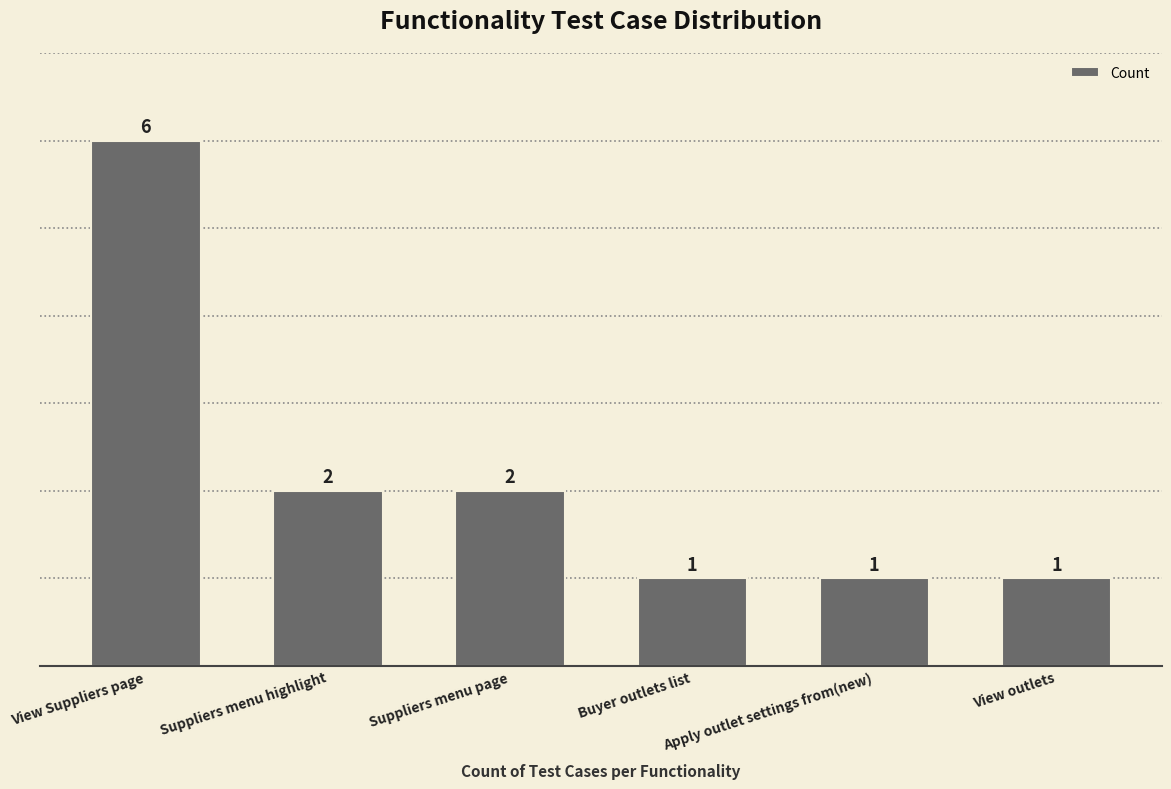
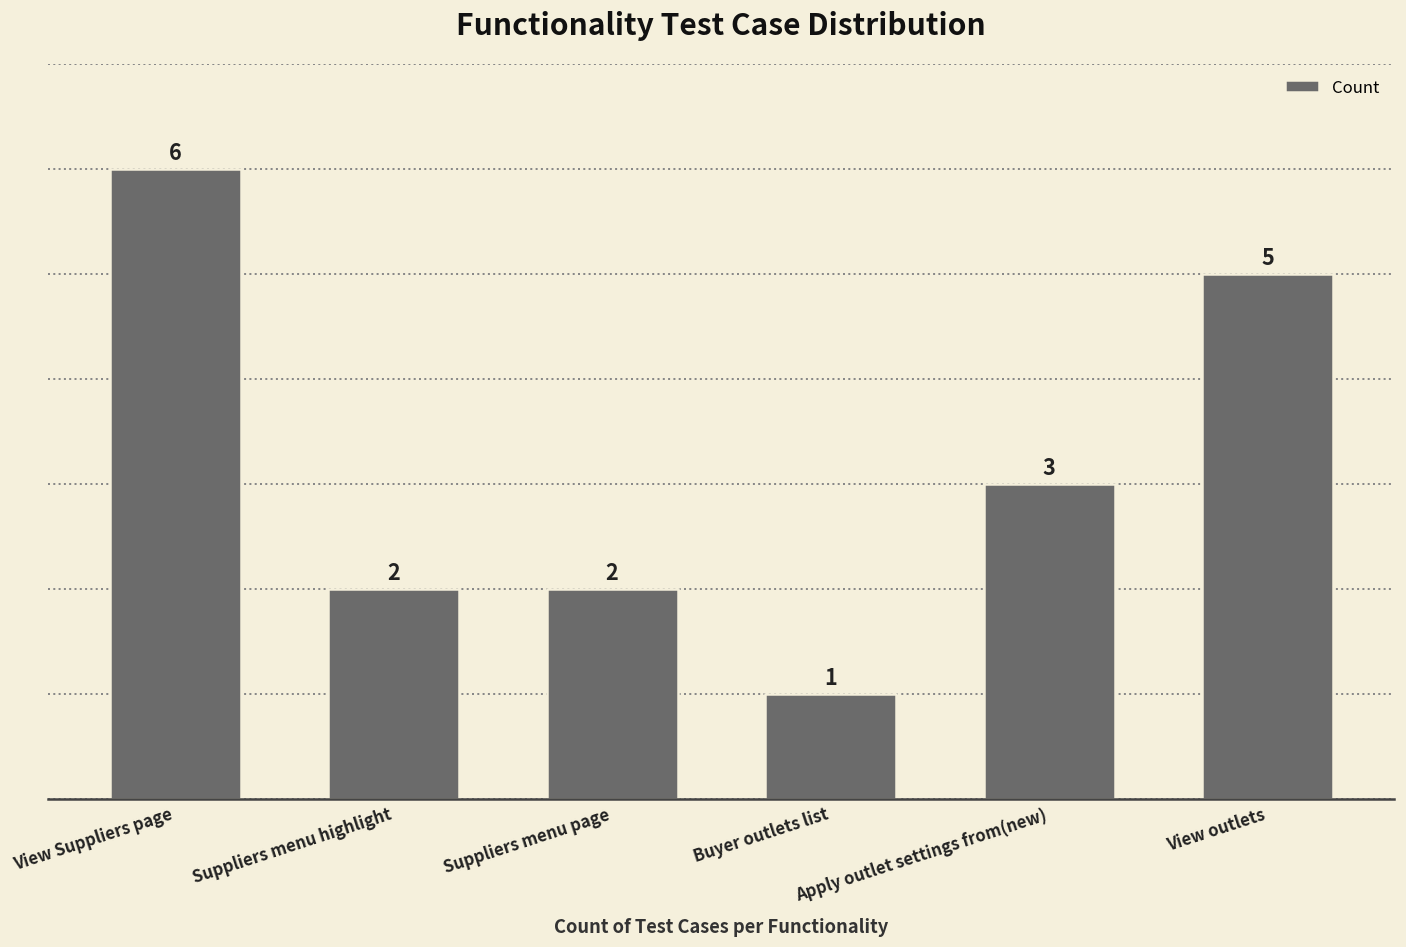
Apply outlet settings from(new): 1 -> 3
View outlets: 1 -> 5
